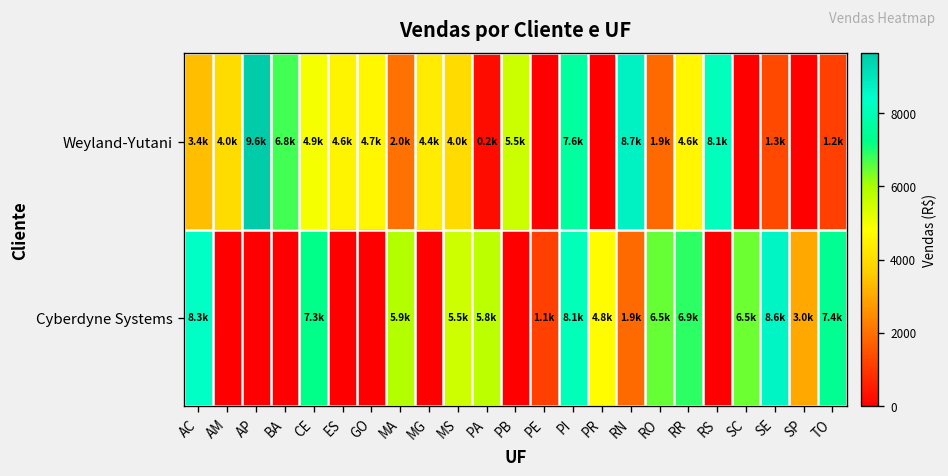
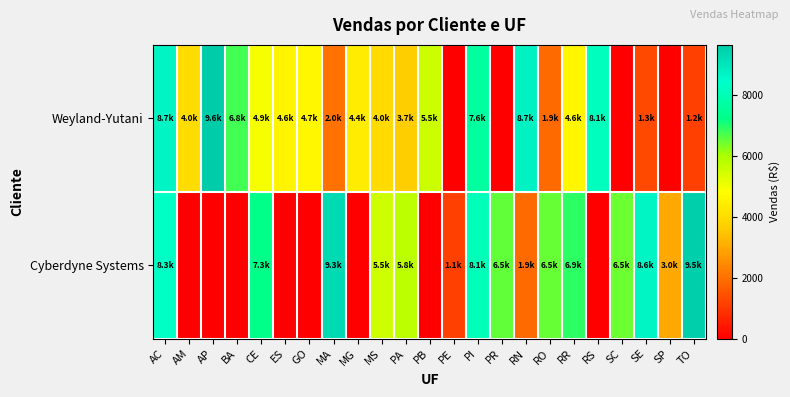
Weyland-Yutani, AC: 3.4k -> 8.7k
Weyland-Yutani, PA: 0.2k -> 3.7k
Cyberdyne Systems, MA: 5.9k -> 9.3k
Cyberdyne Systems, PR: 4.8k -> 6.5k
Cyberdyne Systems, TO: 7.4k -> 9.5k
